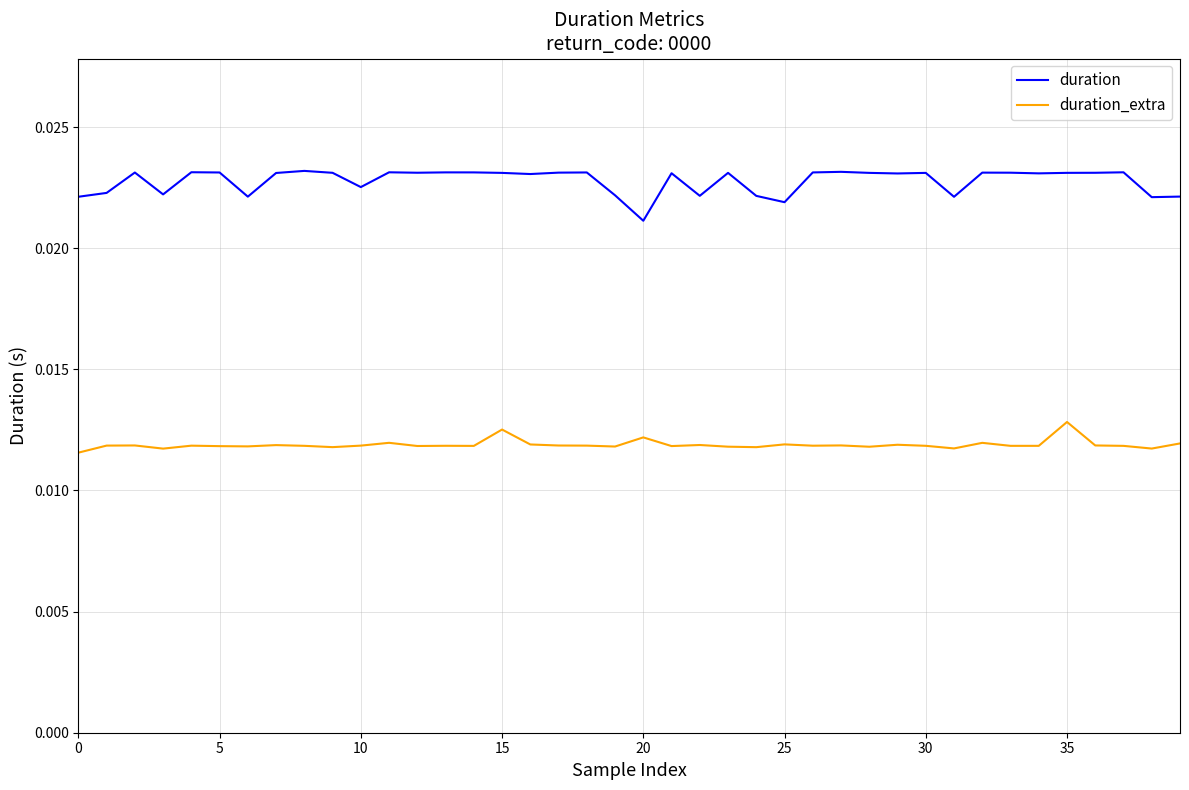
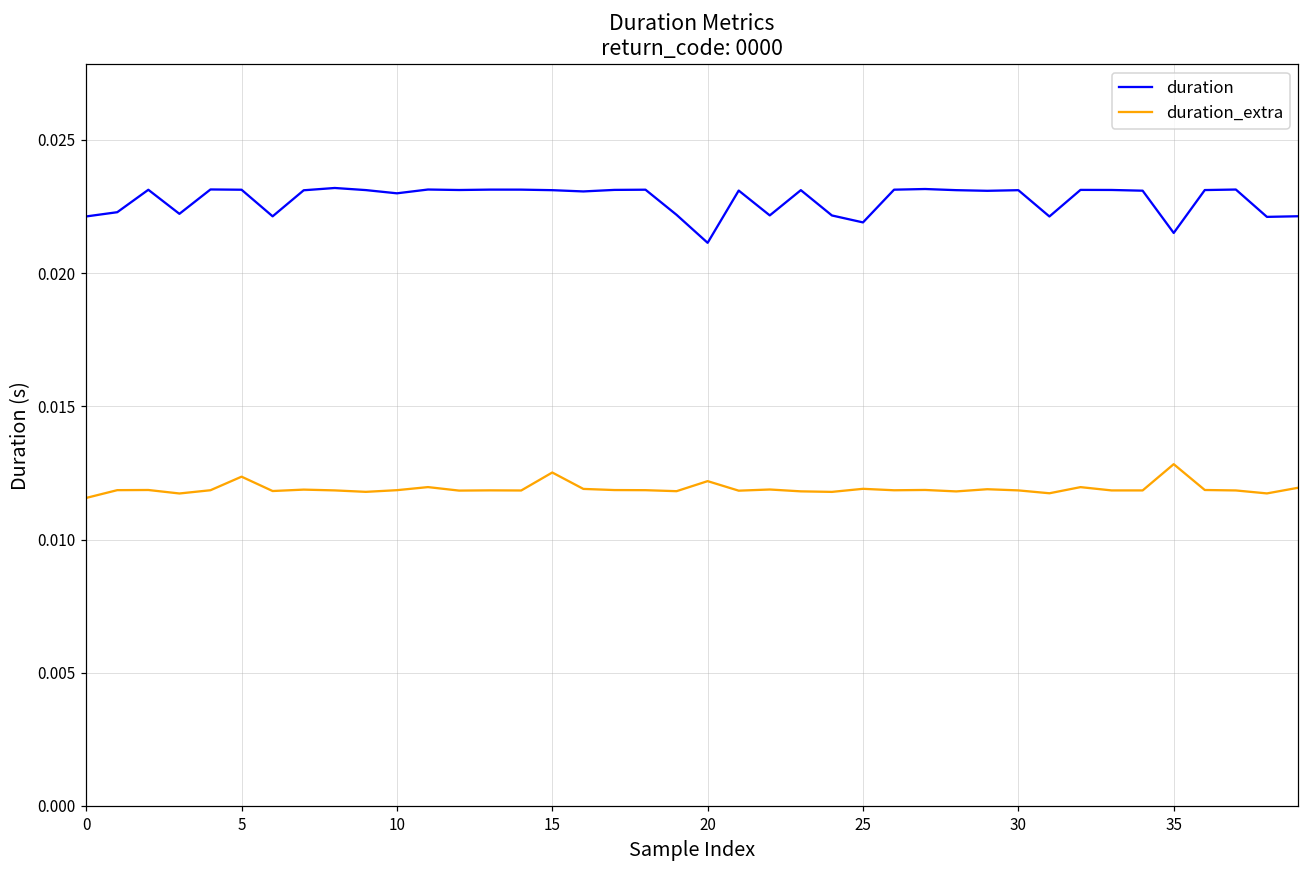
duration_extra, 5: 0.0118 -> 0.0124
duration, 10: 0.0225 -> 0.0230
duration, 35: 0.0231 -> 0.0215
